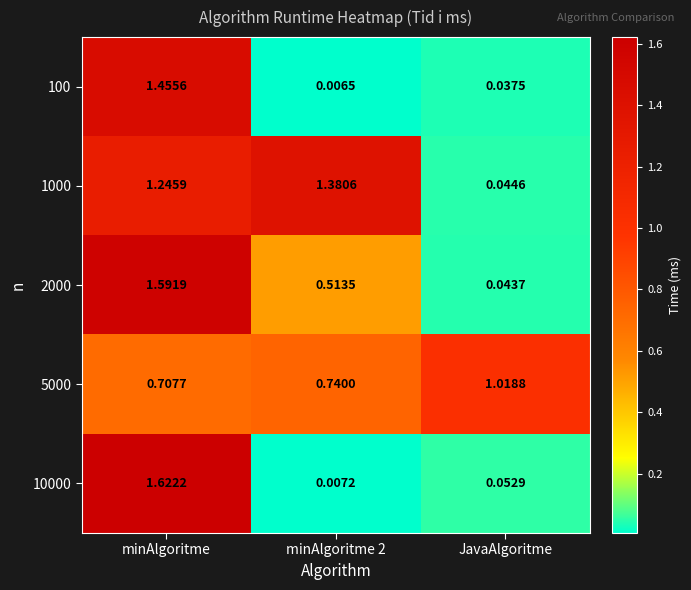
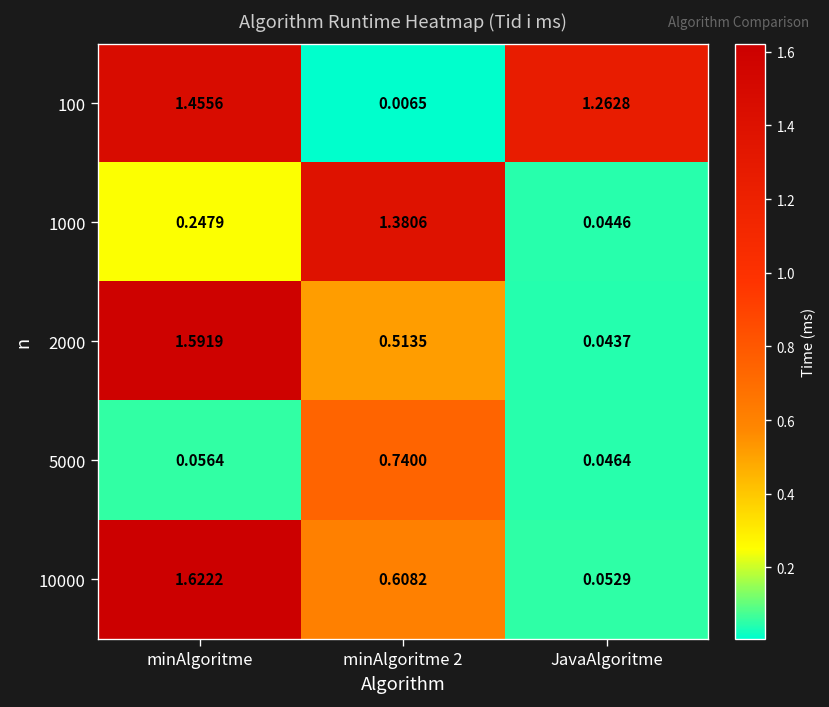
100, JavaAlgoritme: 0.0375 -> 1.2628
1000, minAlgoritme: 1.2459 -> 0.2479
5000, minAlgoritme: 0.7077 -> 0.0564
5000, JavaAlgoritme: 1.0188 -> 0.0464
10000, minAlgoritme 2: 0.0072 -> 0.6082
